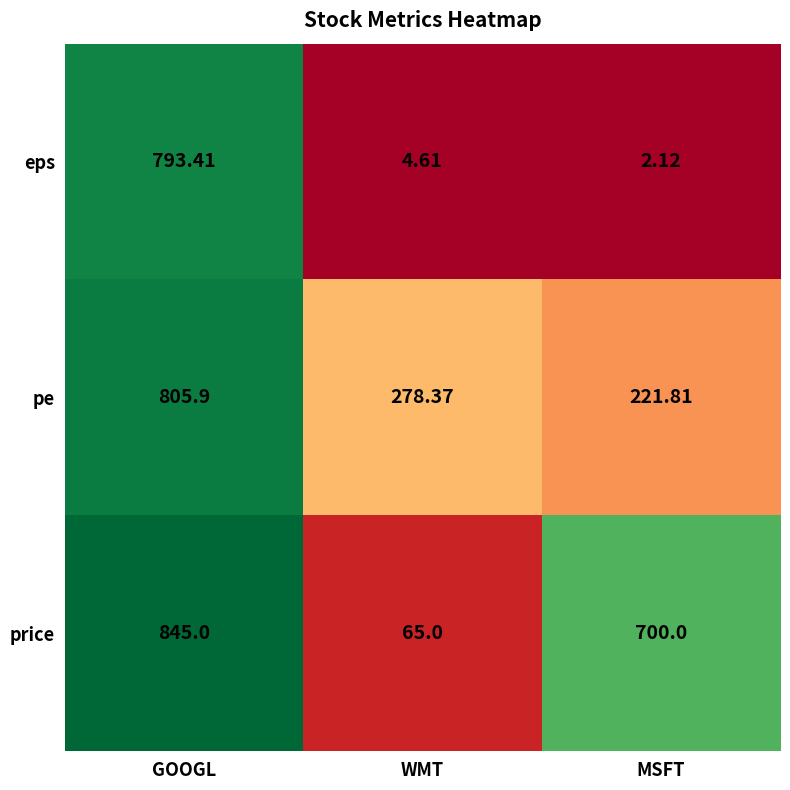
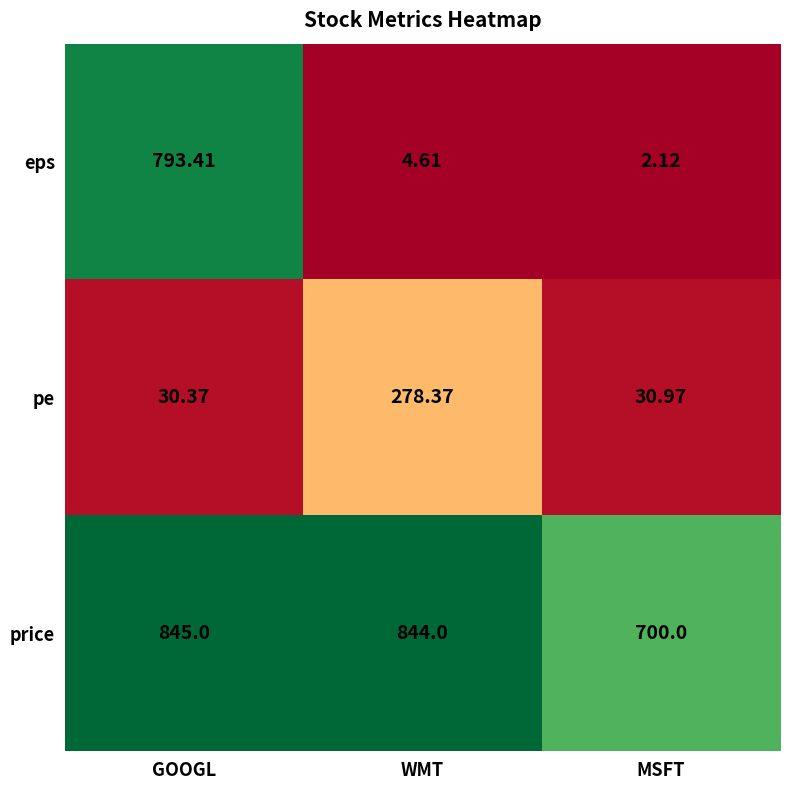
pe, GOOGL: 805.9 -> 30.37
pe, MSFT: 221.81 -> 30.97
price, WMT: 65.0 -> 844.0
